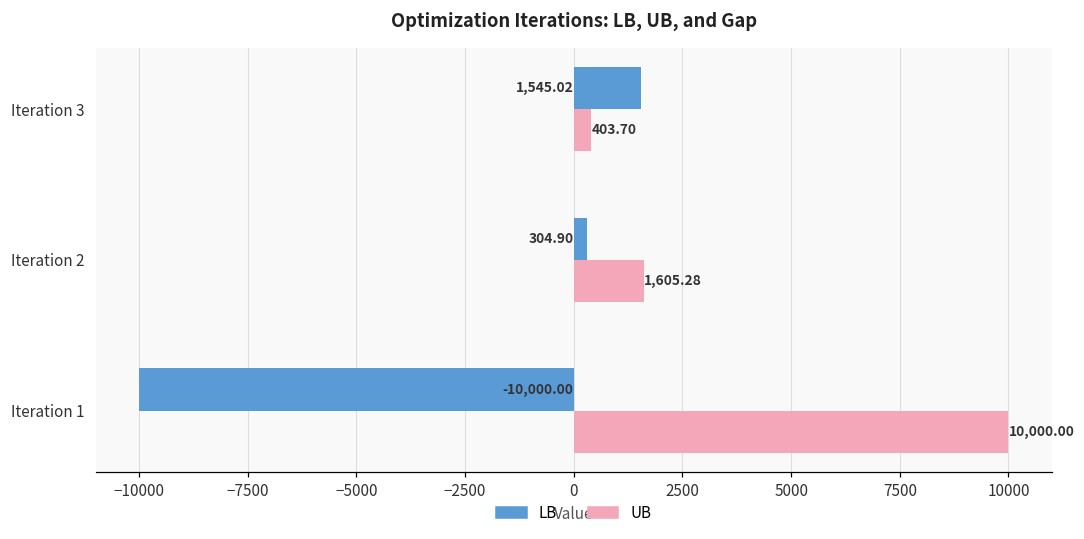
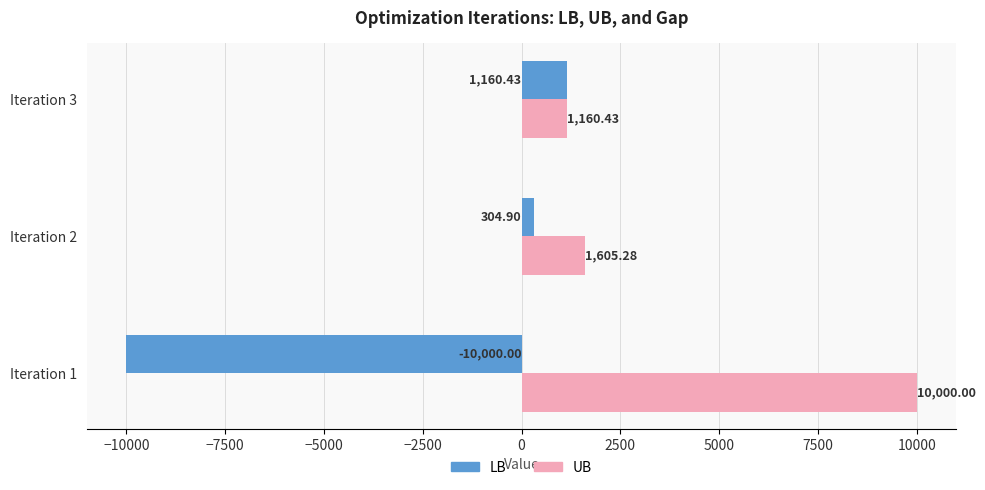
LB, Iteration 3: 1,545.02 -> 1,160.43
UB, Iteration 3: 403.70 -> 1,160.43
